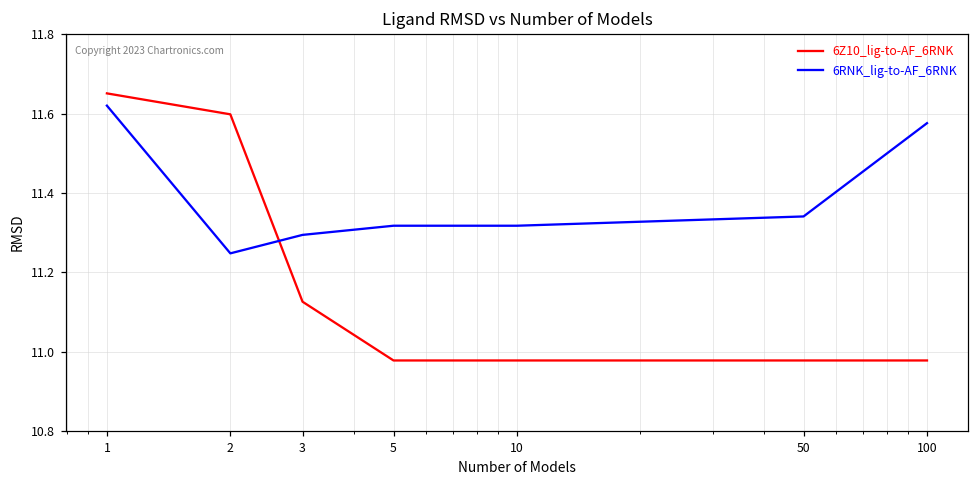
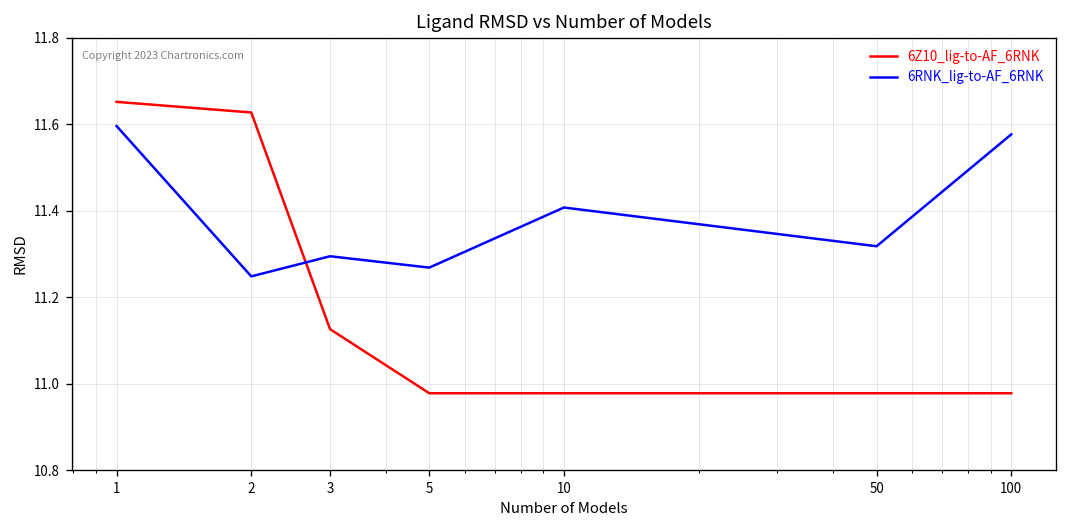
6RNK_lig-to-AF_6RNK, 1: 11.62 -> 11.60
6Z10_lig-to-AF_6RNK, 2: 11.60 -> 11.63
6RNK_lig-to-AF_6RNK, 5: 11.32 -> 11.27
6RNK_lig-to-AF_6RNK, 10: 11.32 -> 11.41
6RNK_lig-to-AF_6RNK, 50: 11.34 -> 11.32
